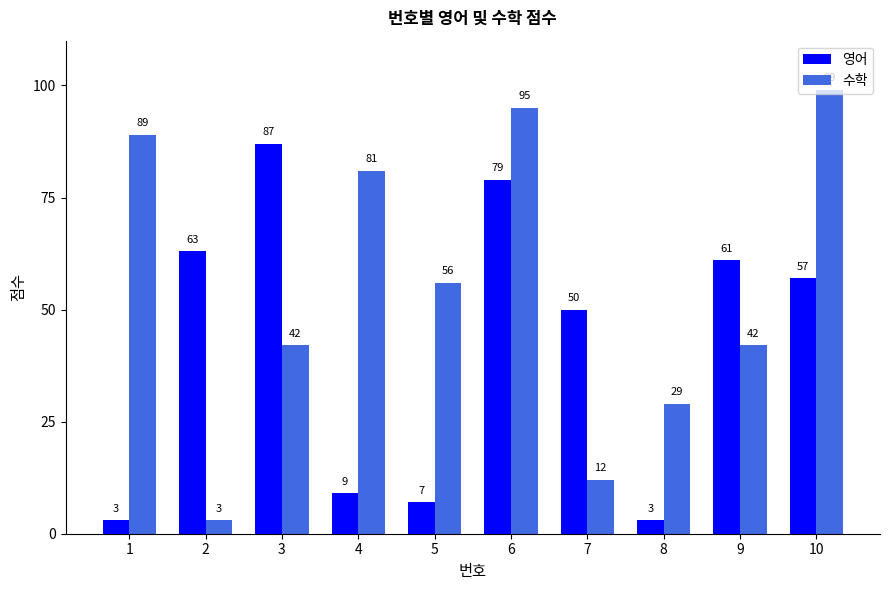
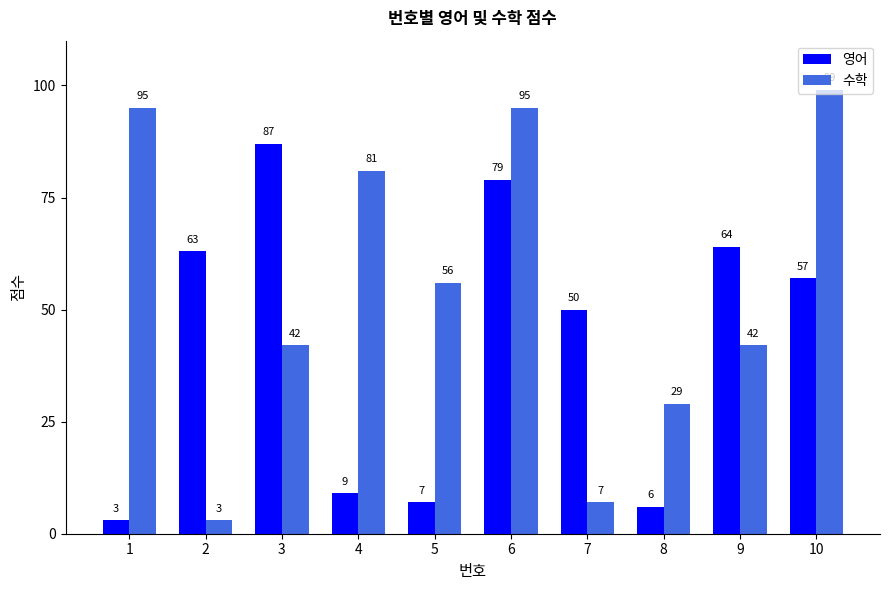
수학, 1: 89 -> 95
수학, 7: 12 -> 7
영어, 8: 3 -> 6
영어, 9: 61 -> 64
